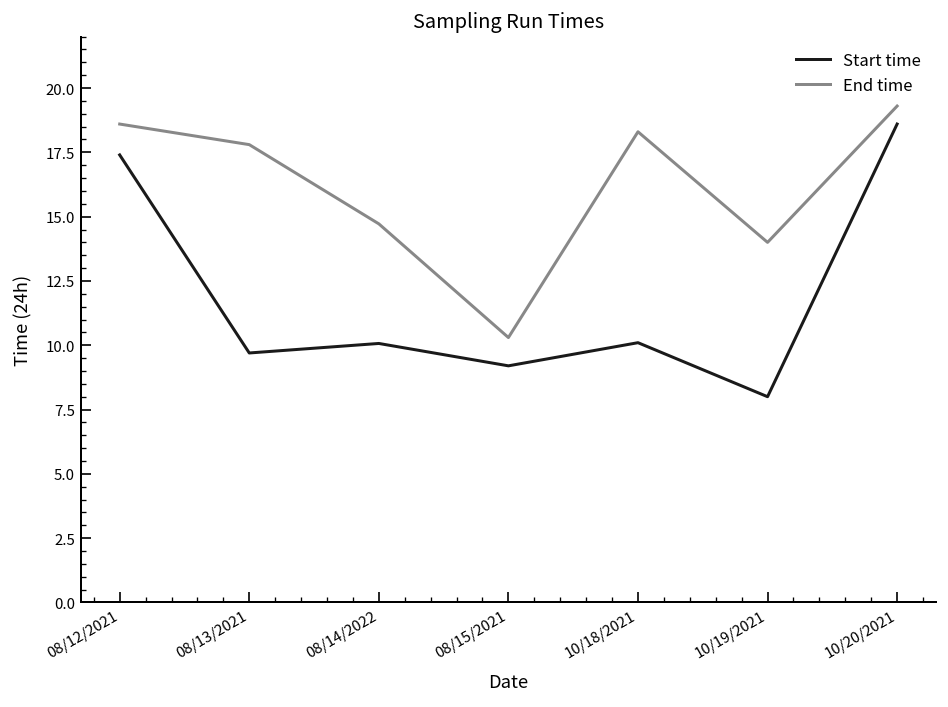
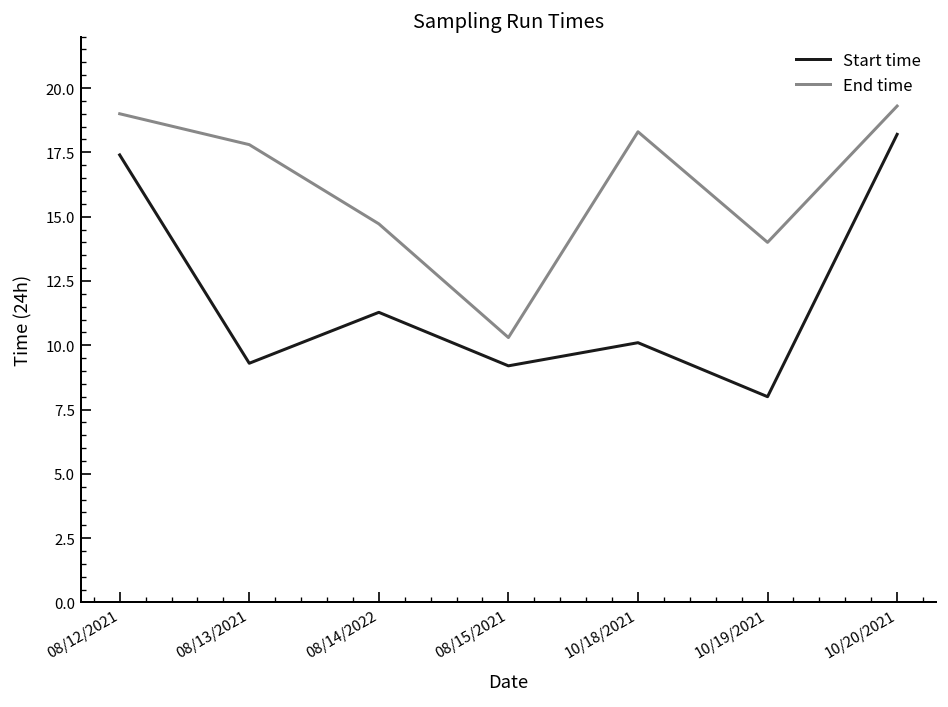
End time, 08/12/2021: 18.6 -> 19.0
Start time, 08/13/2021: 9.7 -> 9.3
Start time, 08/14/2022: 10.1 -> 11.3
Start time, 10/20/2021: 18.6 -> 18.2
